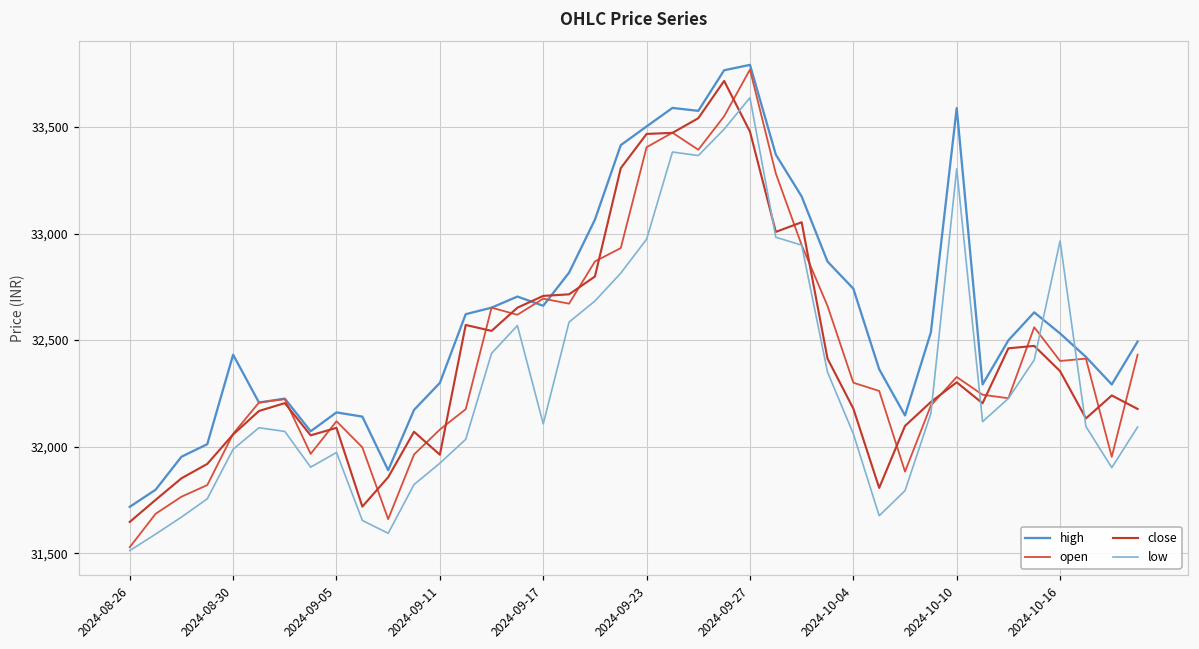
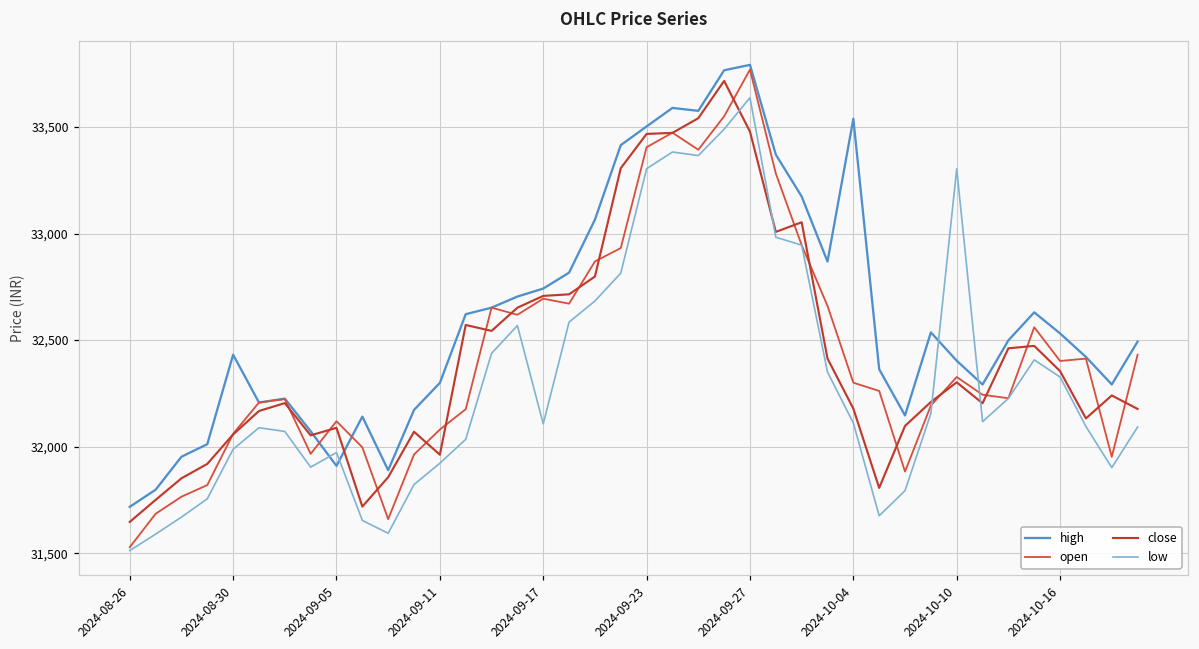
high, 2024-09-05: 32,160 -> 31,910
high, 2024-09-17: 32,660 -> 32,740
low, 2024-09-23: 32,970 -> 33,300
high, 2024-10-04: 32,740 -> 33,540
low, 2024-10-04: 32,060 -> 32,110
high, 2024-10-10: 33,590 -> 32,400
low, 2024-10-16: 32,970 -> 32,330
